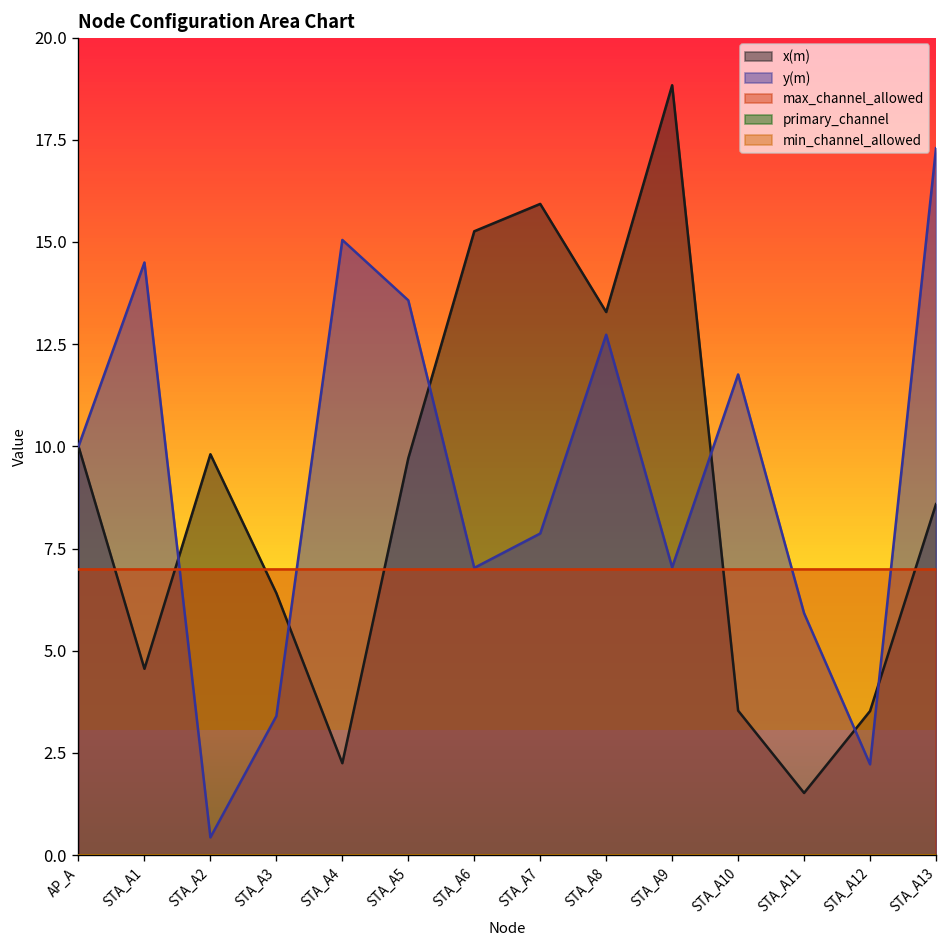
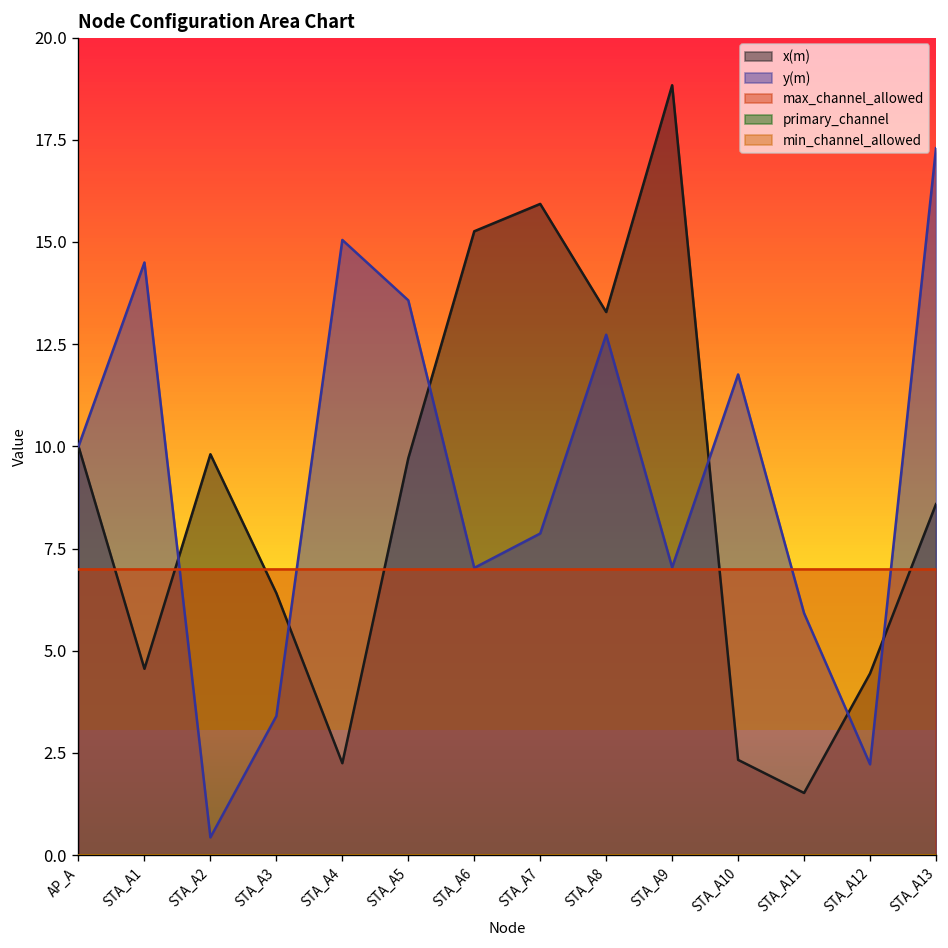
x(m), STA_A10: 3.5 -> 2.3
x(m), STA_A12: 3.5 -> 4.4
